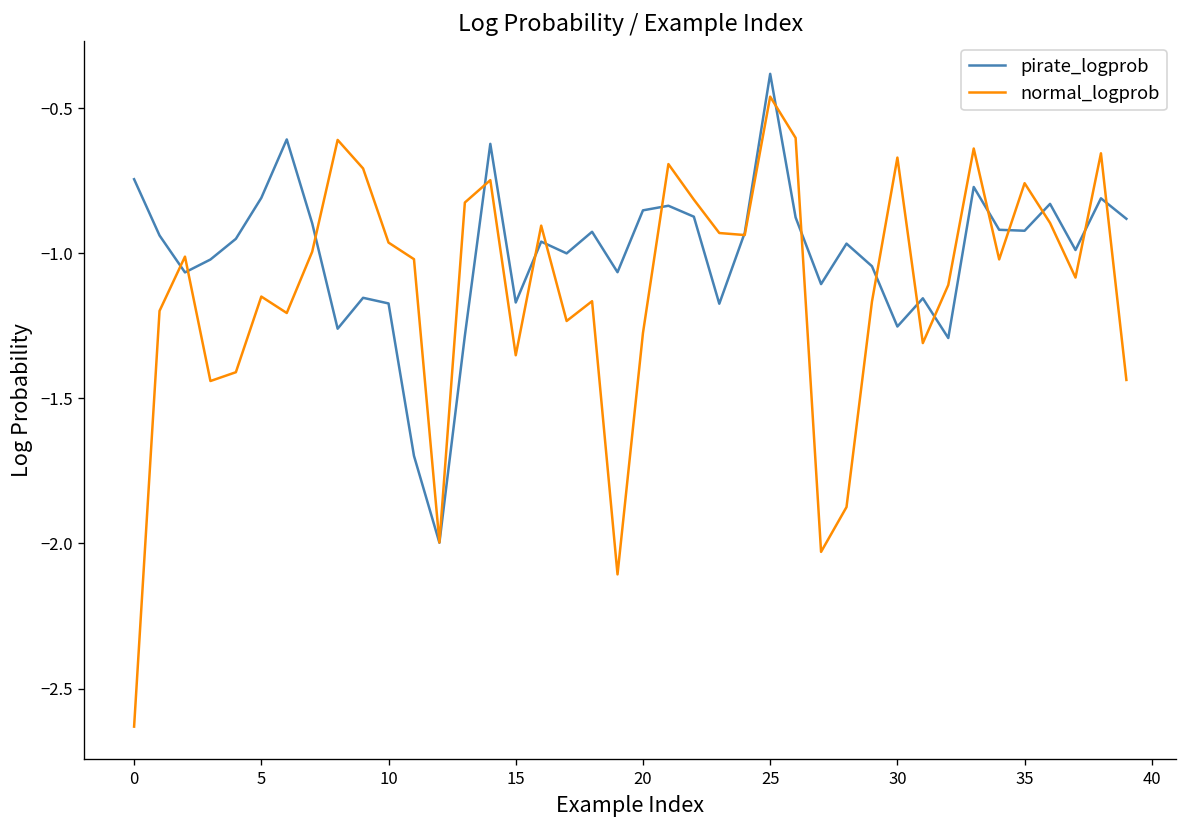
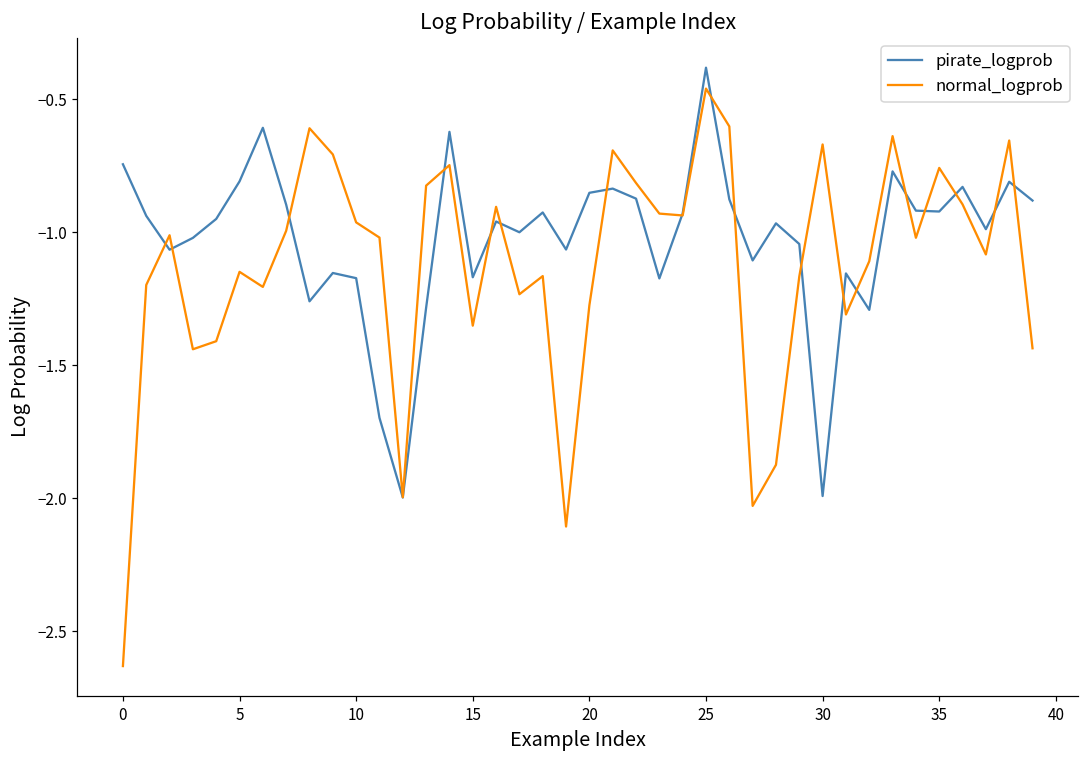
pirate_logprob, 30: -1.25 -> -1.99
